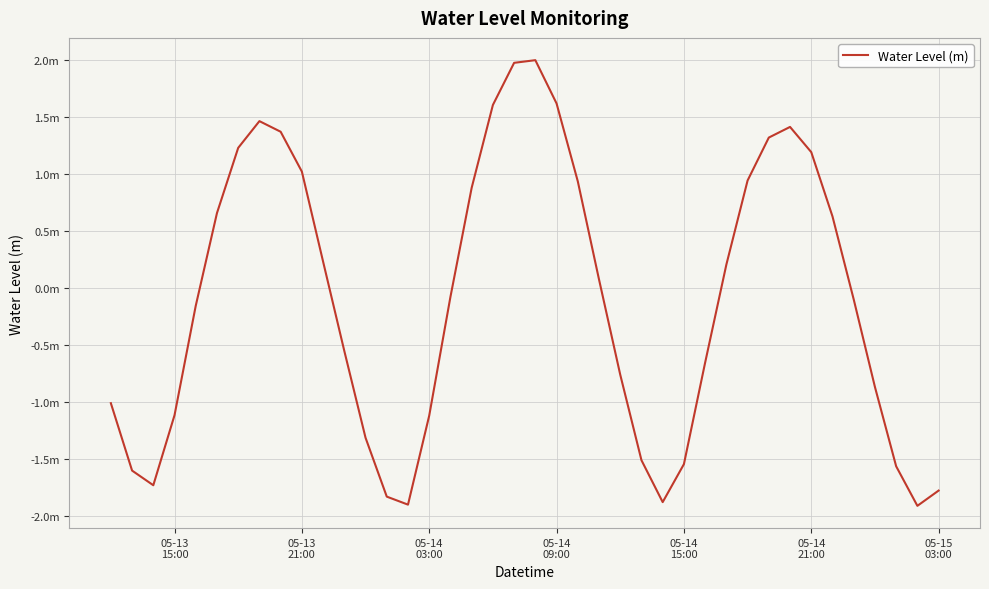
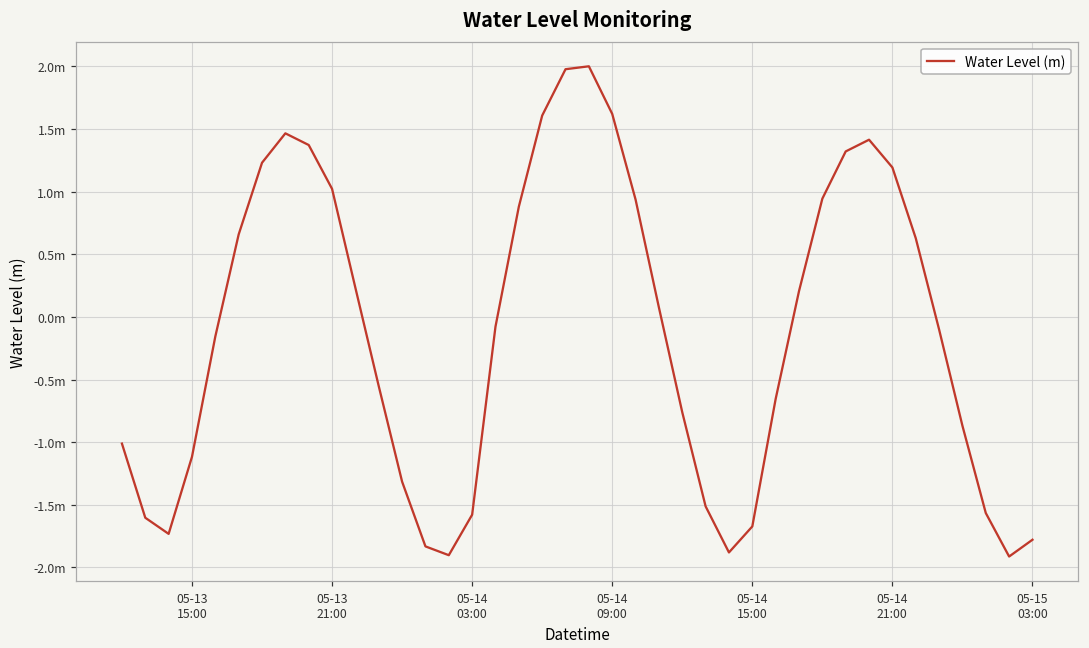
05-14 03:00: -1.12m -> -1.58m
05-14 15:00: -1.55m -> -1.67m
